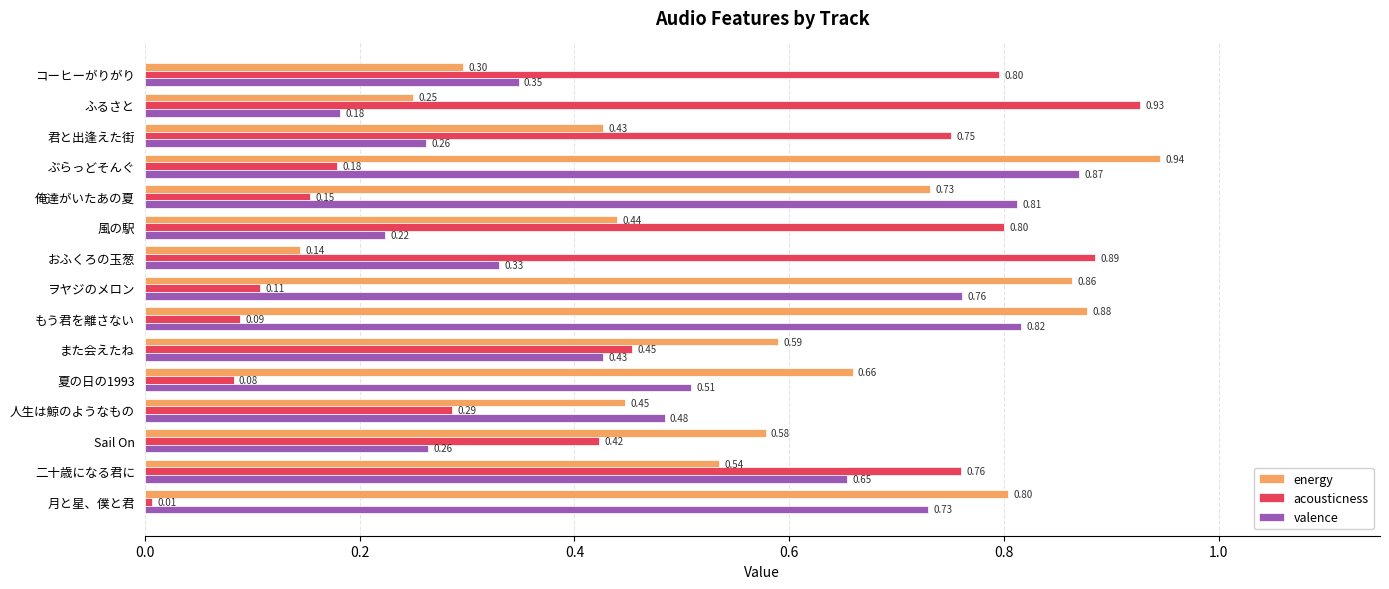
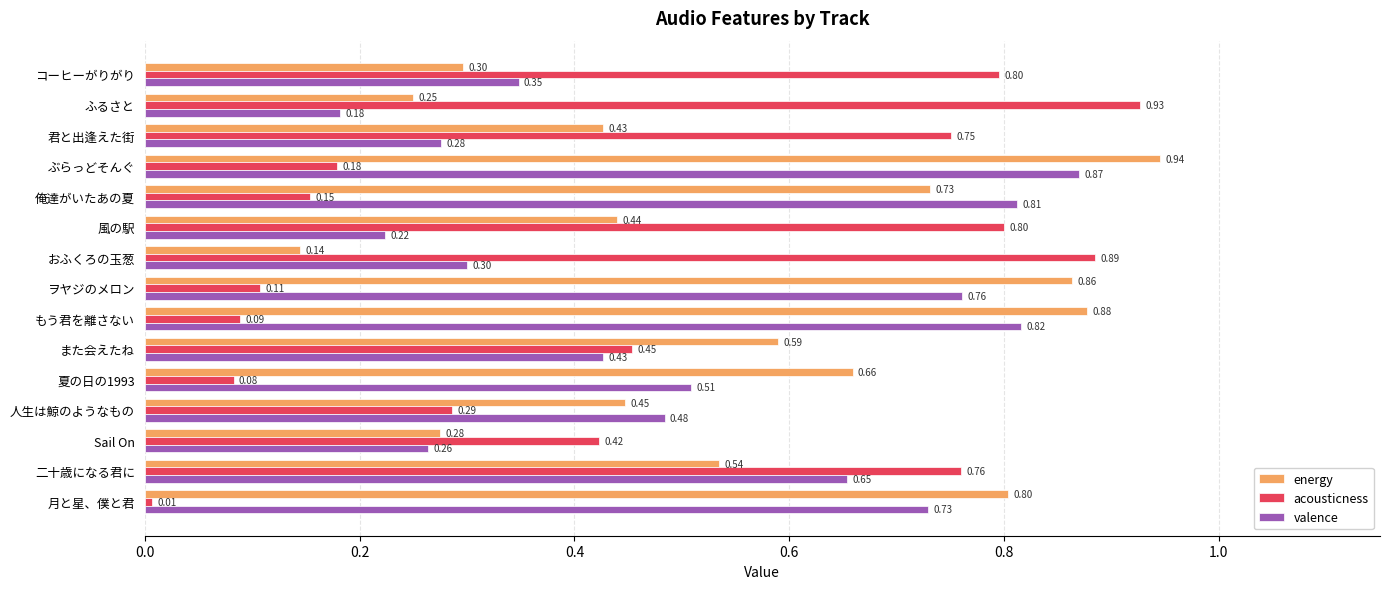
valence, 君と出逢えた街: 0.26 -> 0.28
valence, おふくろの玉葱: 0.33 -> 0.30
energy, Sail On: 0.58 -> 0.28
